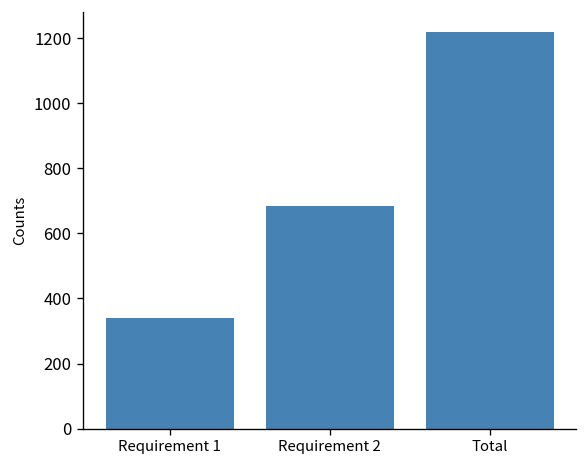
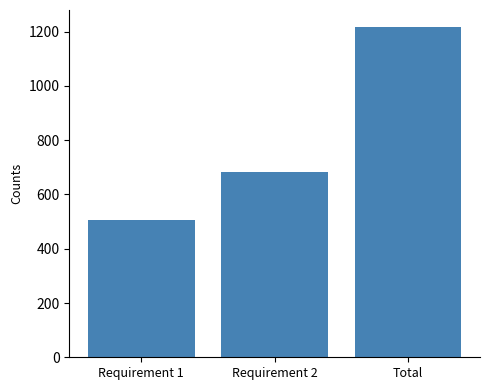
Requirement 1: 340 -> 510
